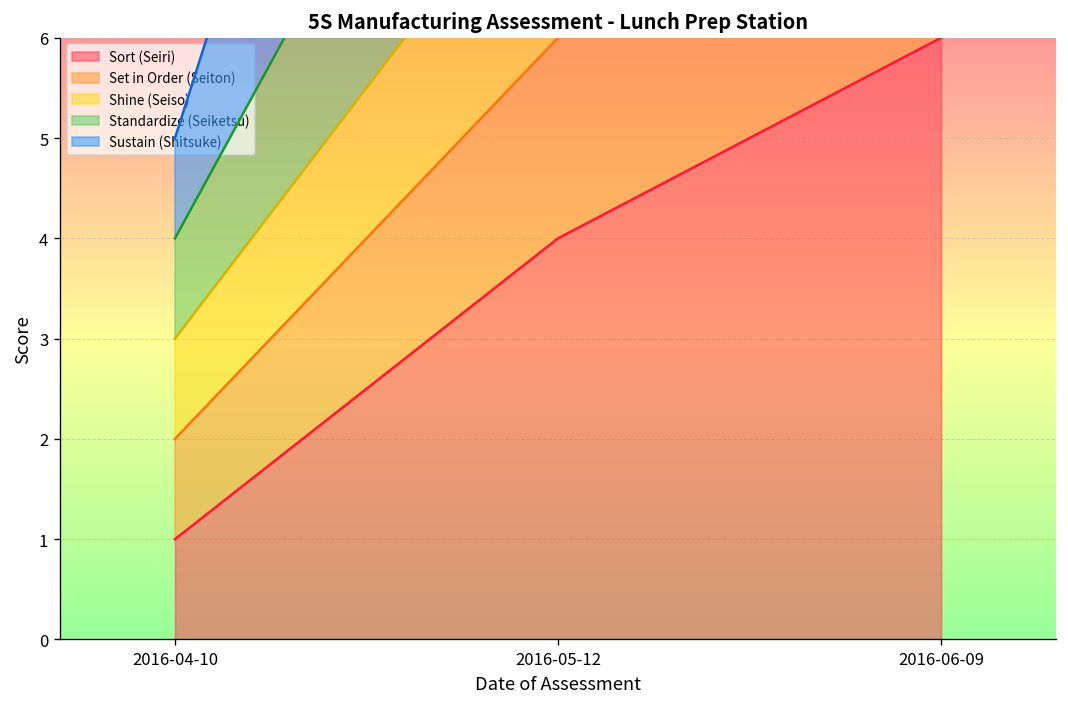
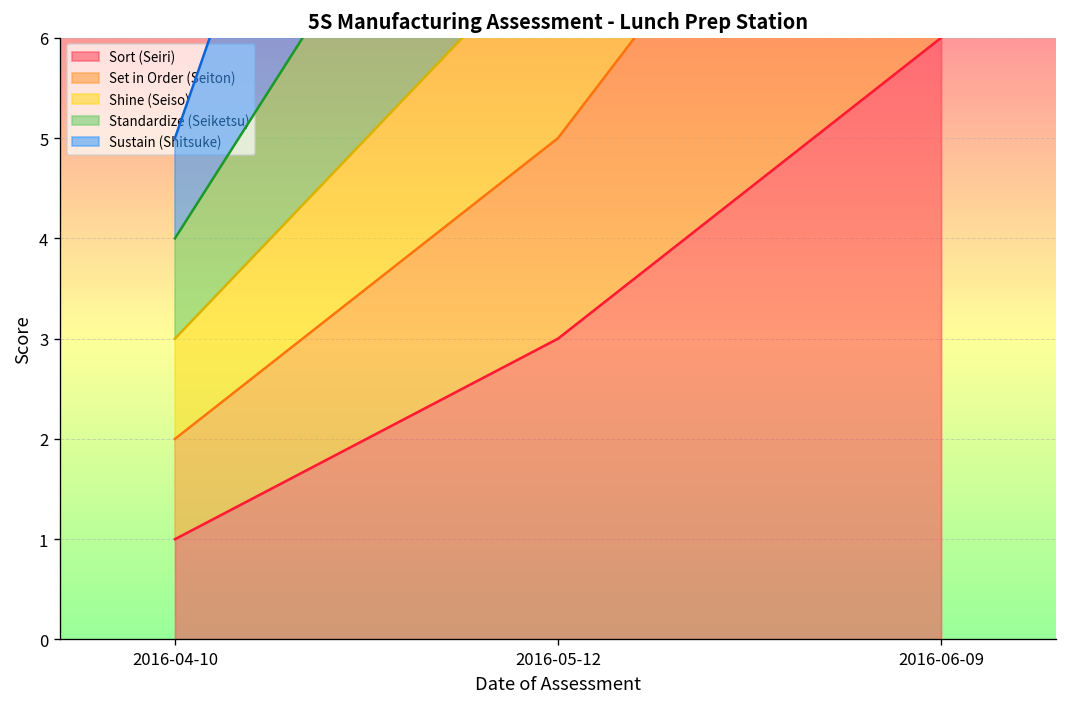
Sort (Seiri), 2016-05-12: 4 -> 3
